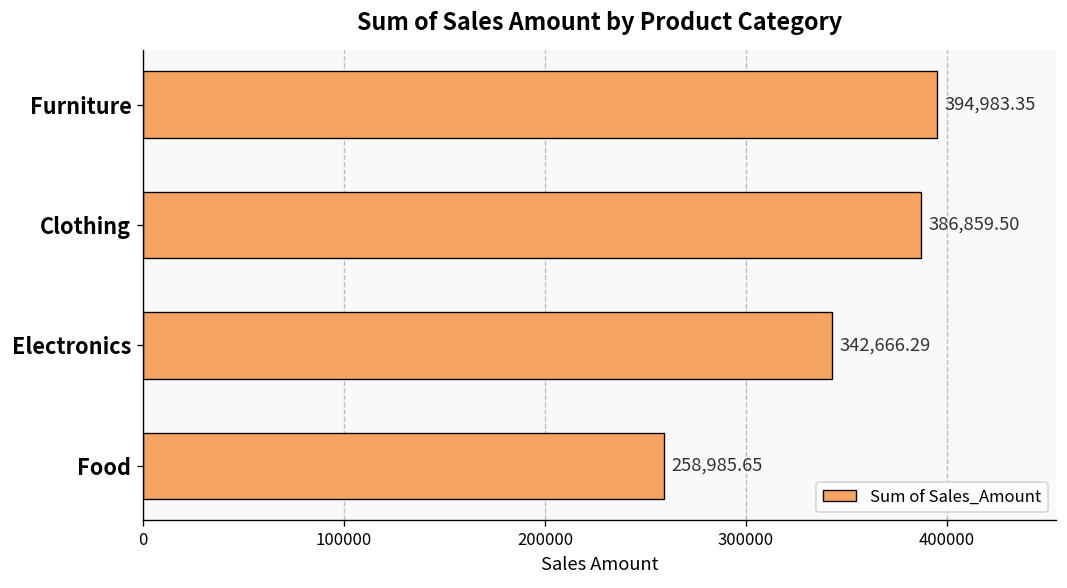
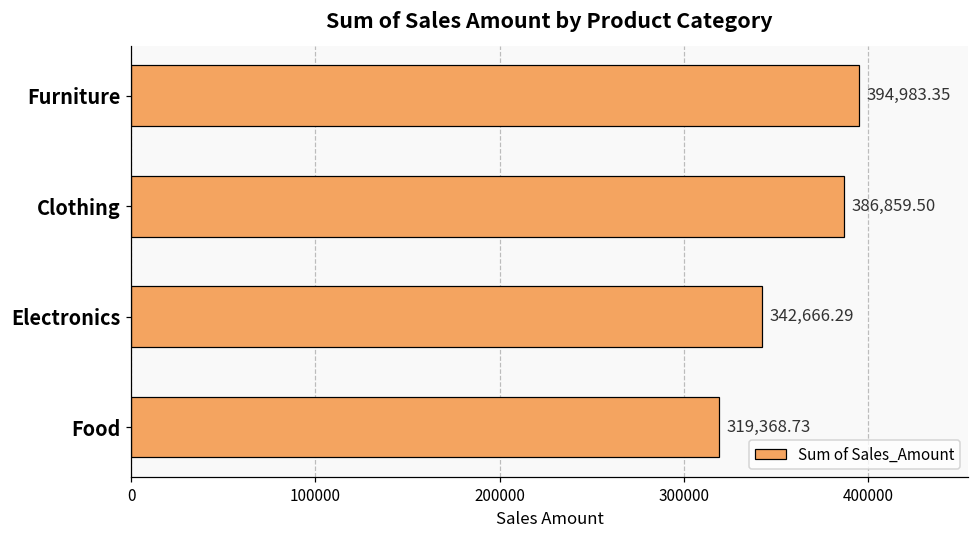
Food: 258,985.65 -> 319,368.73
